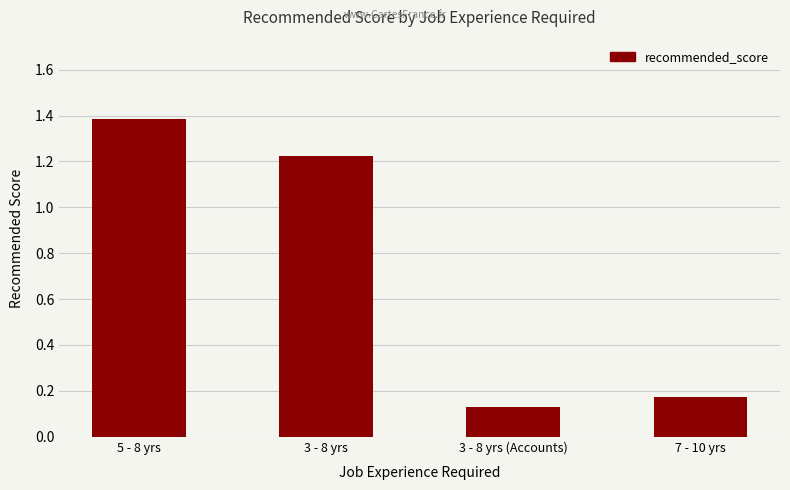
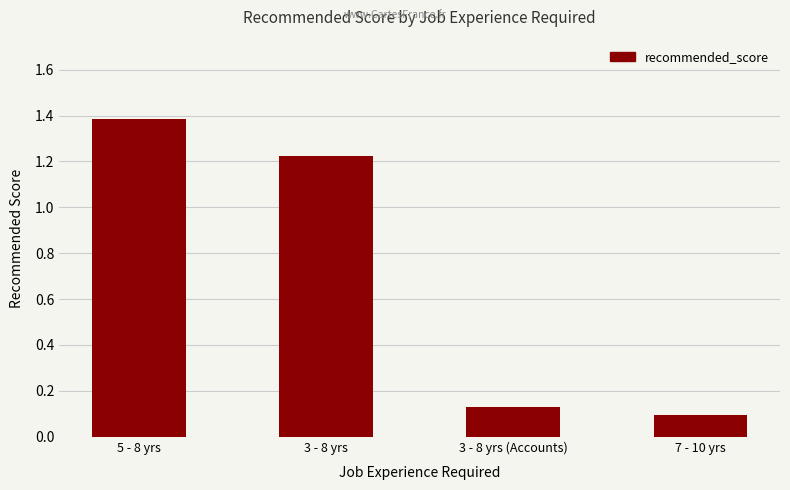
7 - 10 yrs: 0.17 -> 0.09
